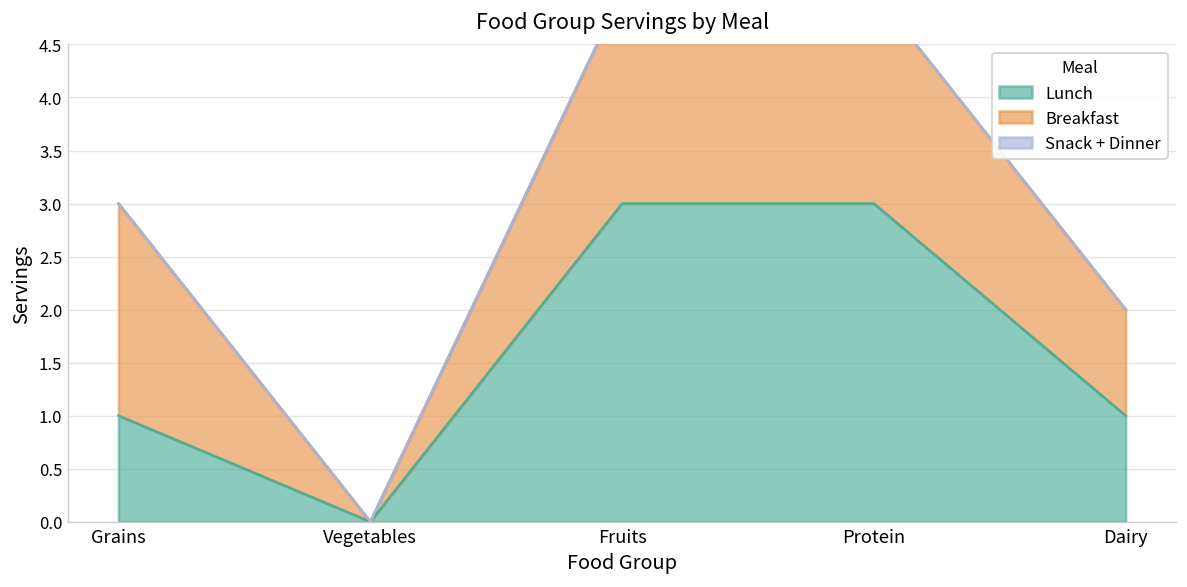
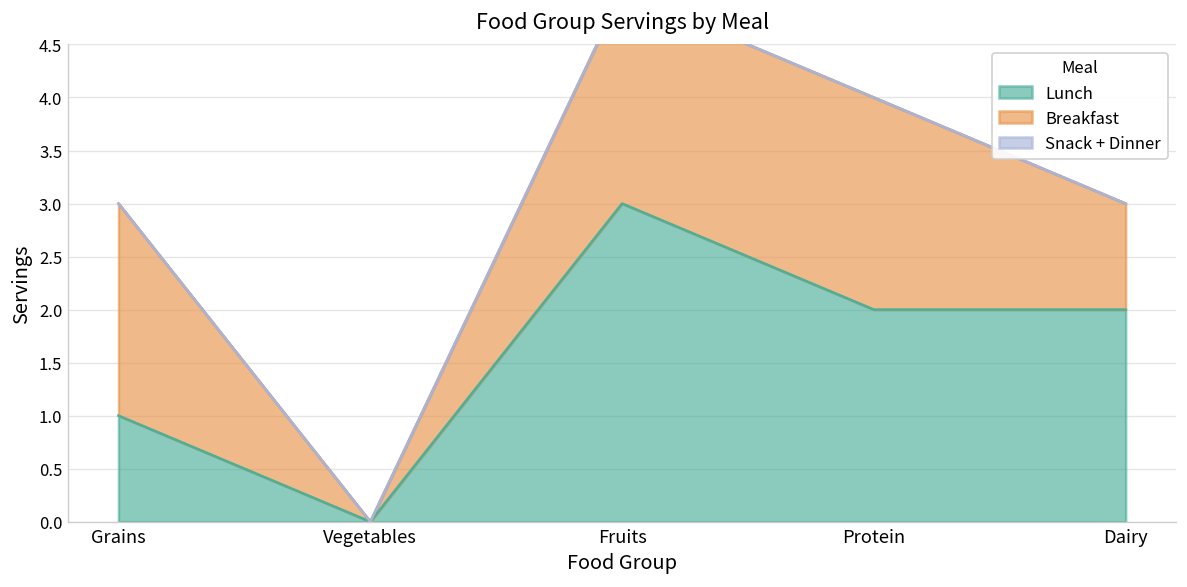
Lunch, Protein: 3 -> 2
Lunch, Dairy: 1 -> 2
